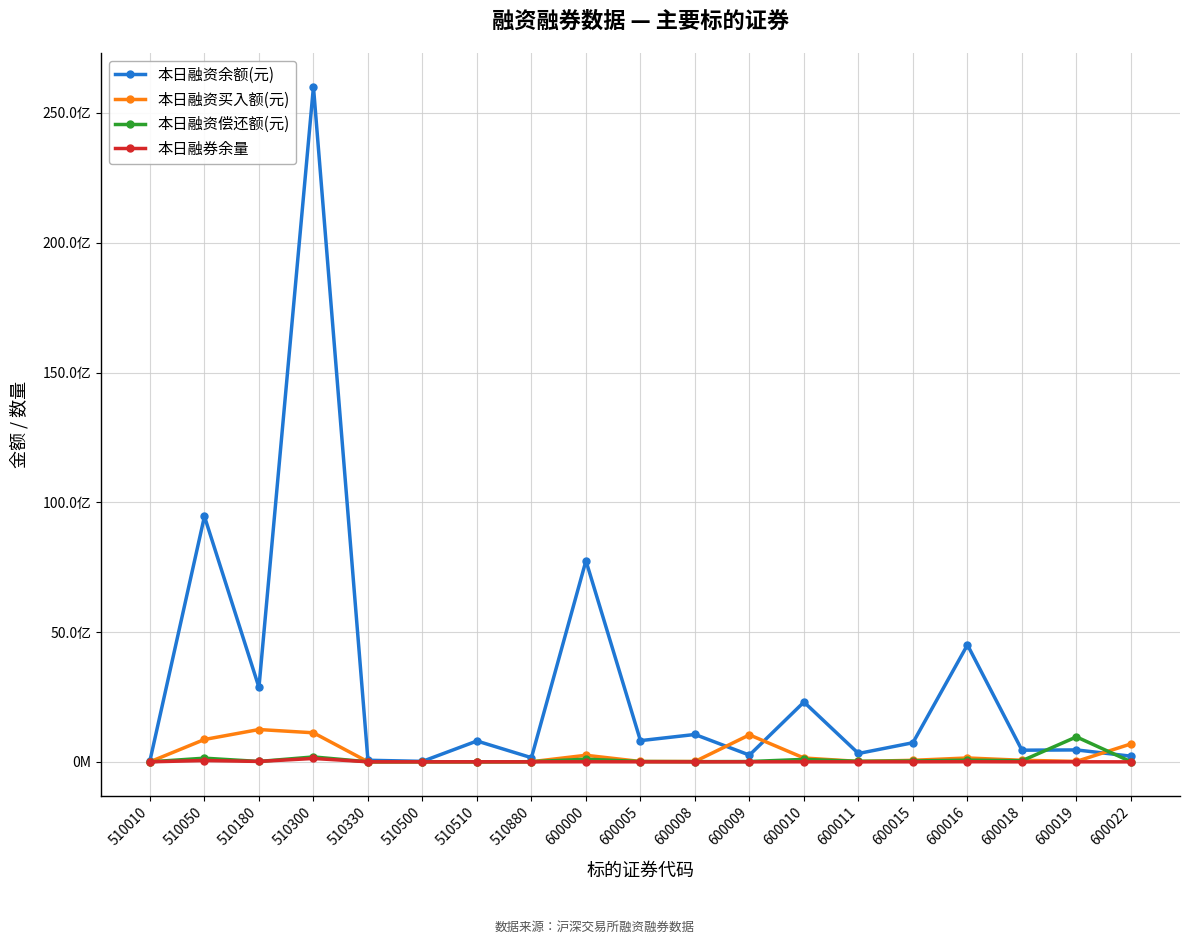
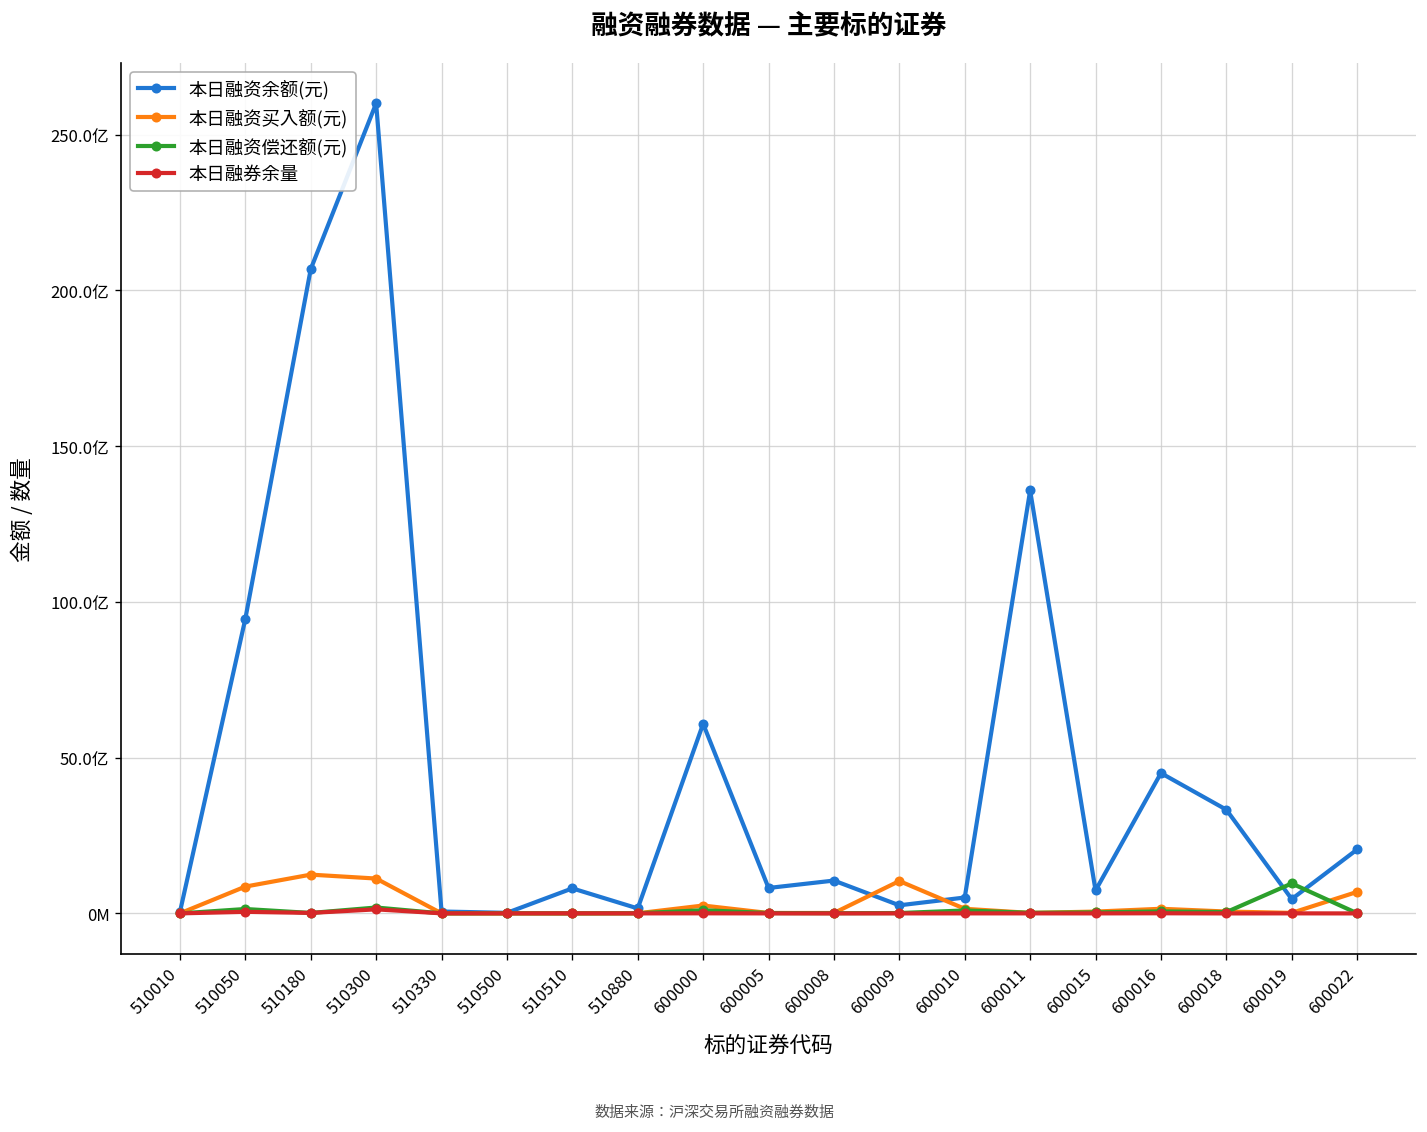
本日融资余额(元), 510180: 29亿 -> 207亿
本日融资余额(元), 600000: 77亿 -> 61亿
本日融资余额(元), 600010: 23亿 -> 5亿
本日融资余额(元), 600011: 3亿 -> 136亿
本日融资余额(元), 600018: 4亿 -> 33亿
本日融资余额(元), 600022: 2亿 -> 21亿
